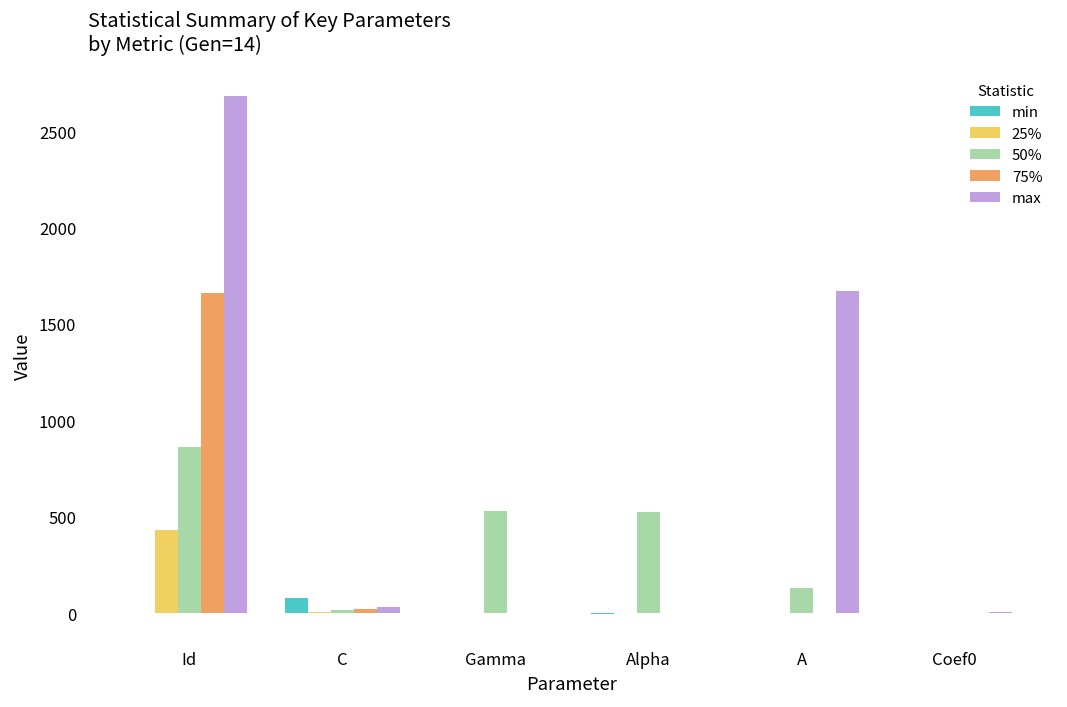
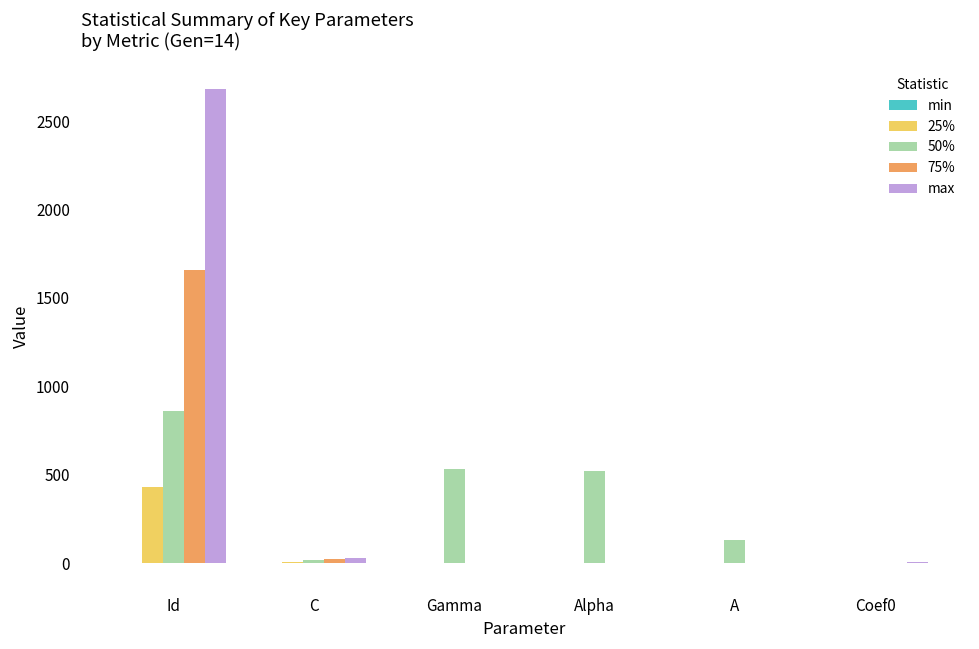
min, C: 80 -> 0
max, A: 1670 -> 0
